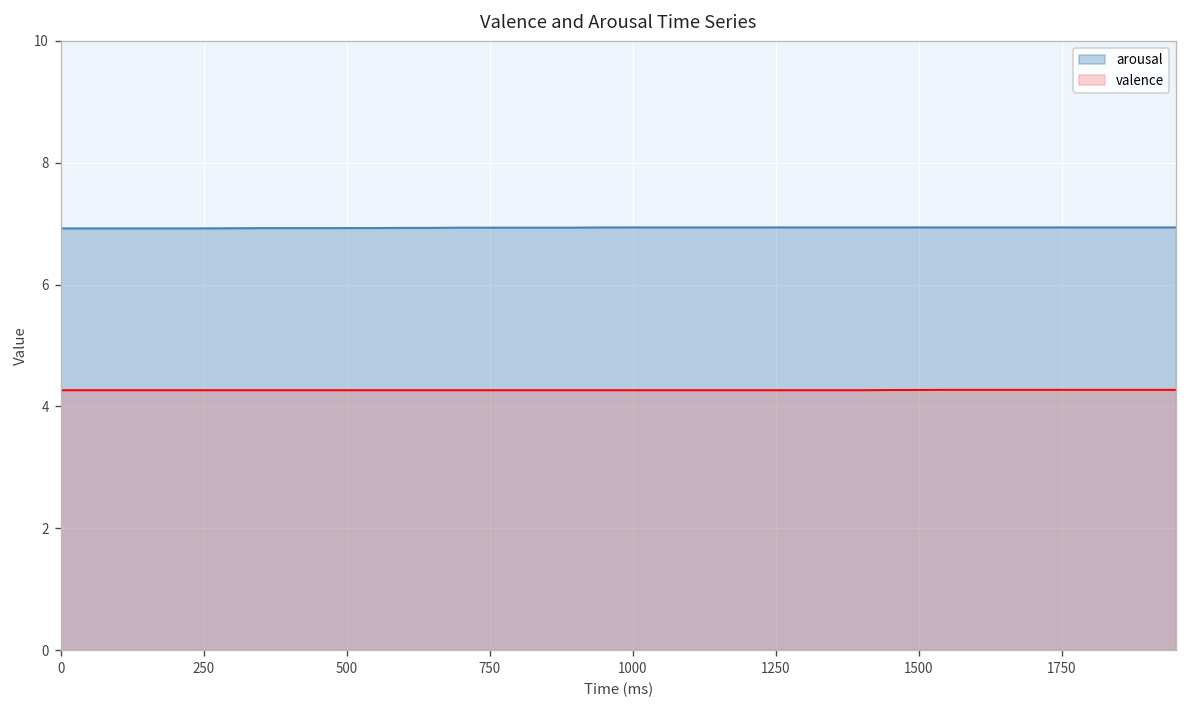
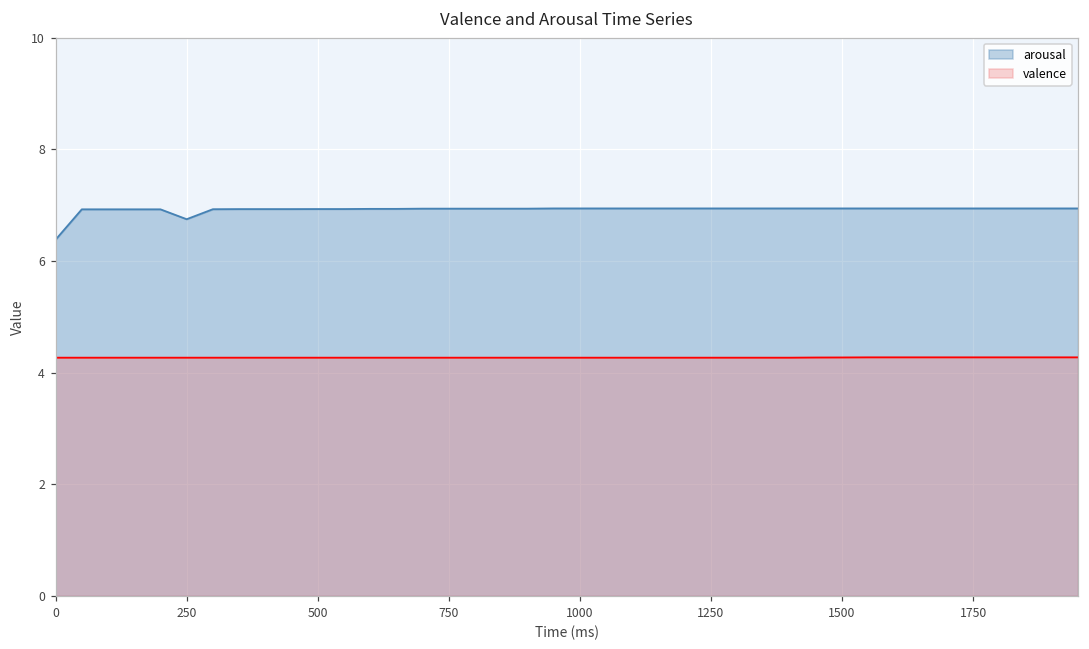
arousal, 0: 6.9 -> 6.4
arousal, 250: 6.9 -> 6.7
